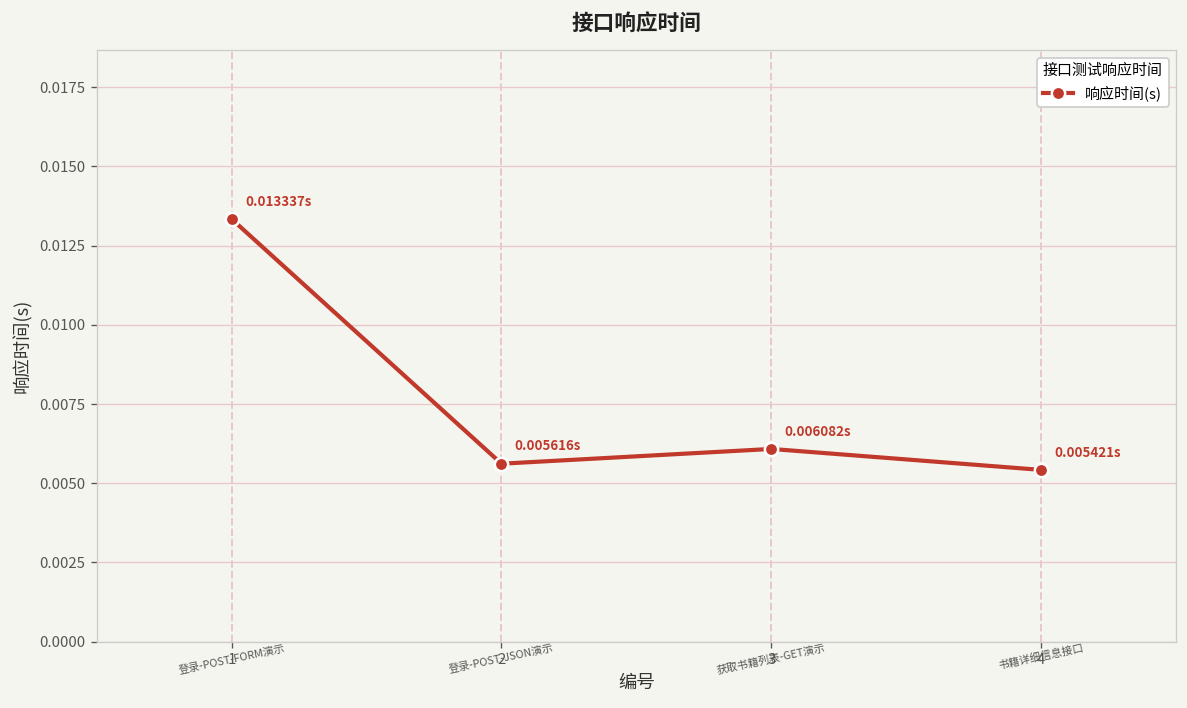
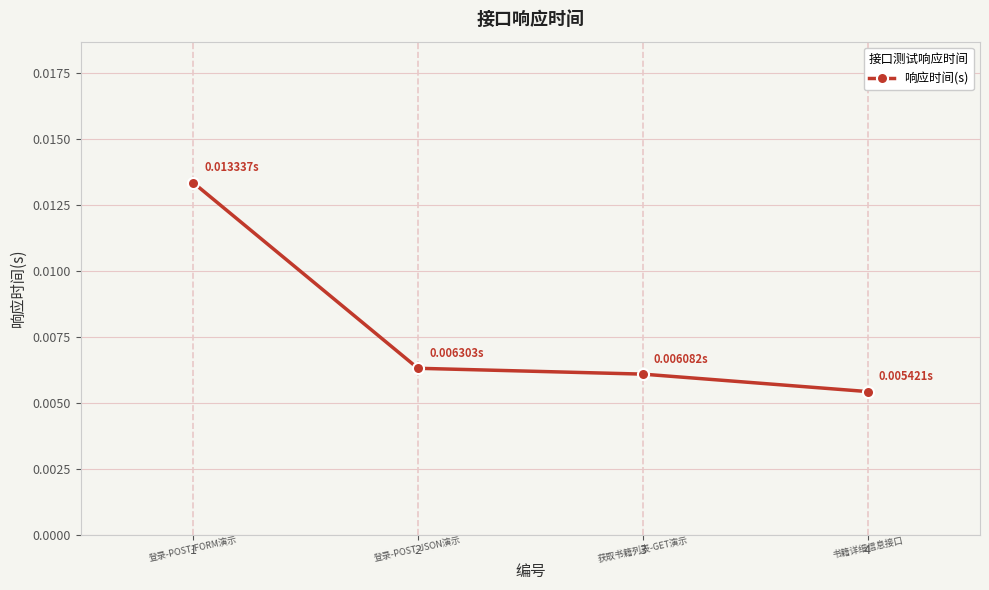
2: 0.005616s -> 0.006303s
